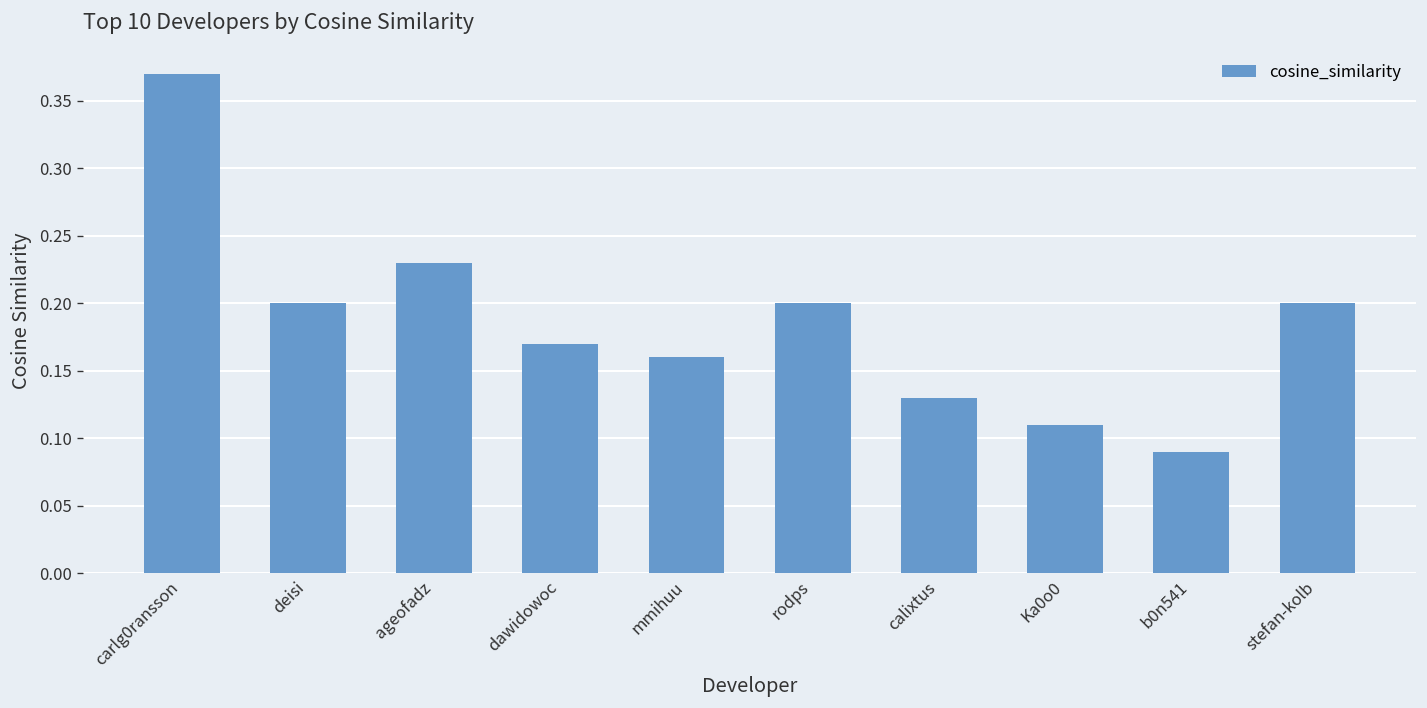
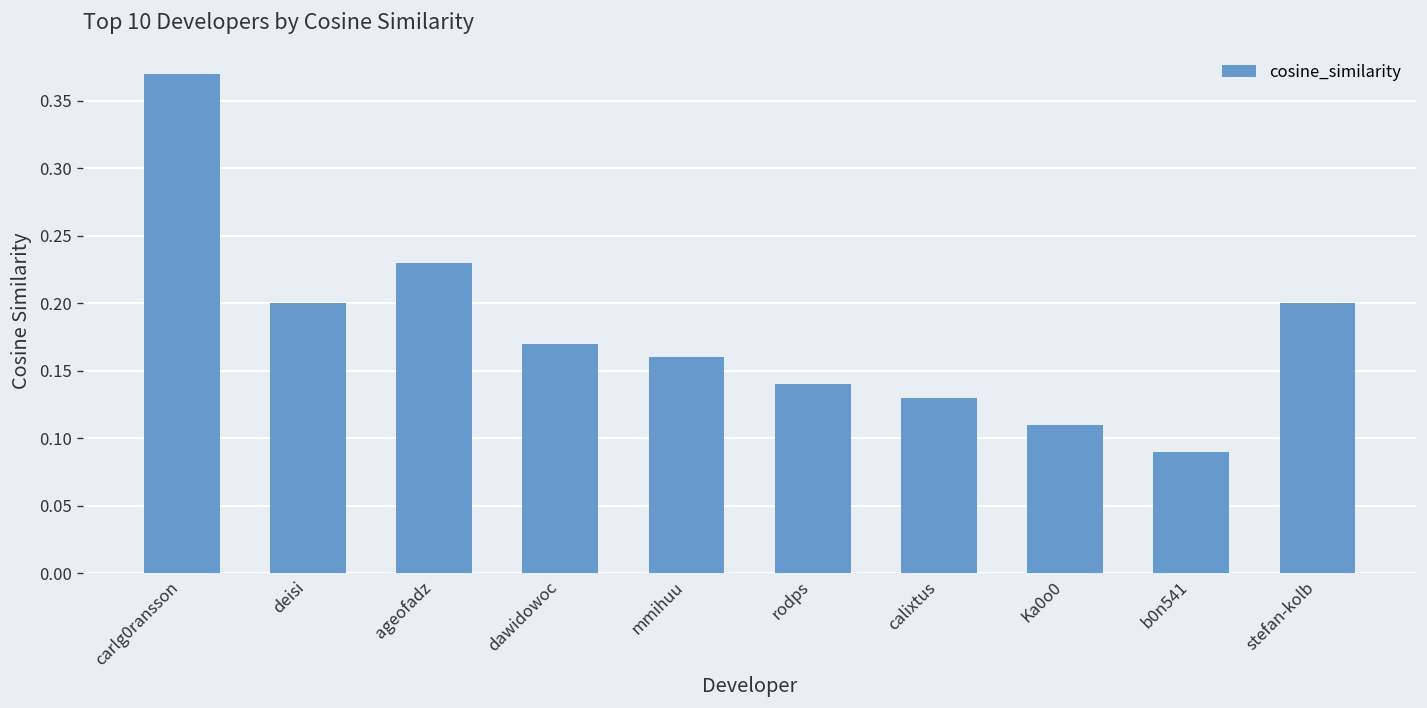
rodps: 0.20 -> 0.14
